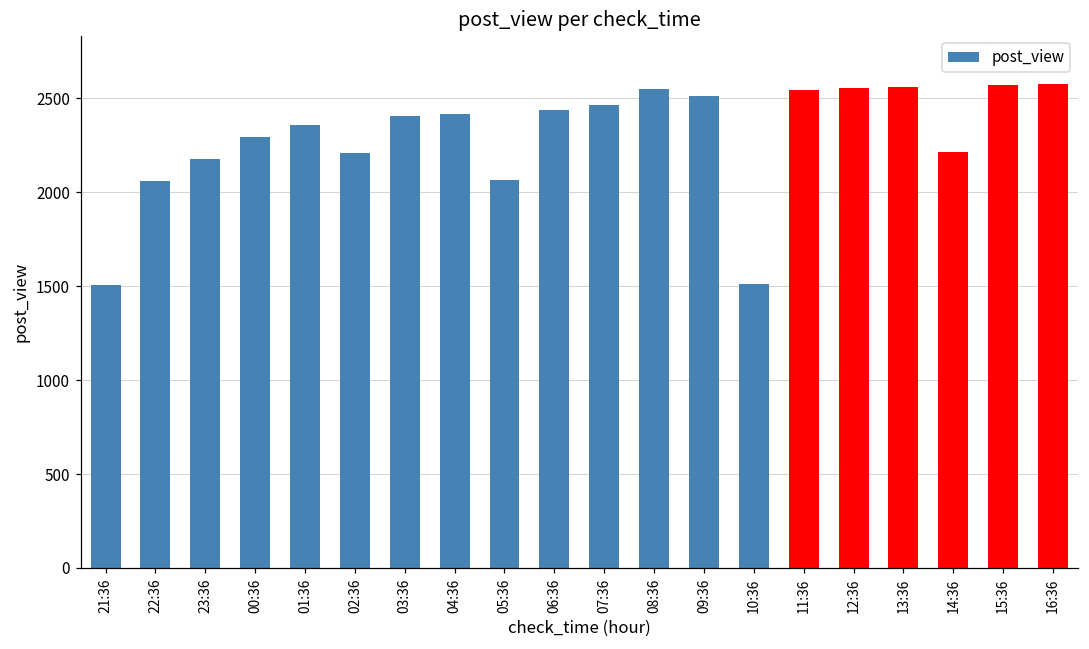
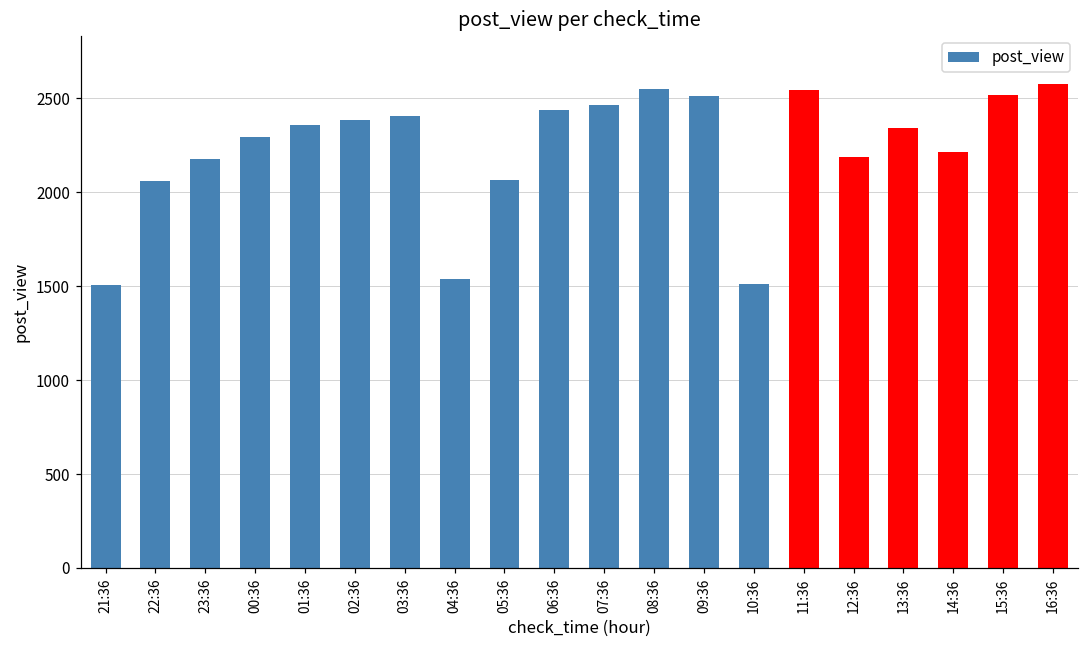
02:36: 2210 -> 2390
04:36: 2420 -> 1540
12:36: 2550 -> 2190
13:36: 2560 -> 2350
15:36: 2570 -> 2520
